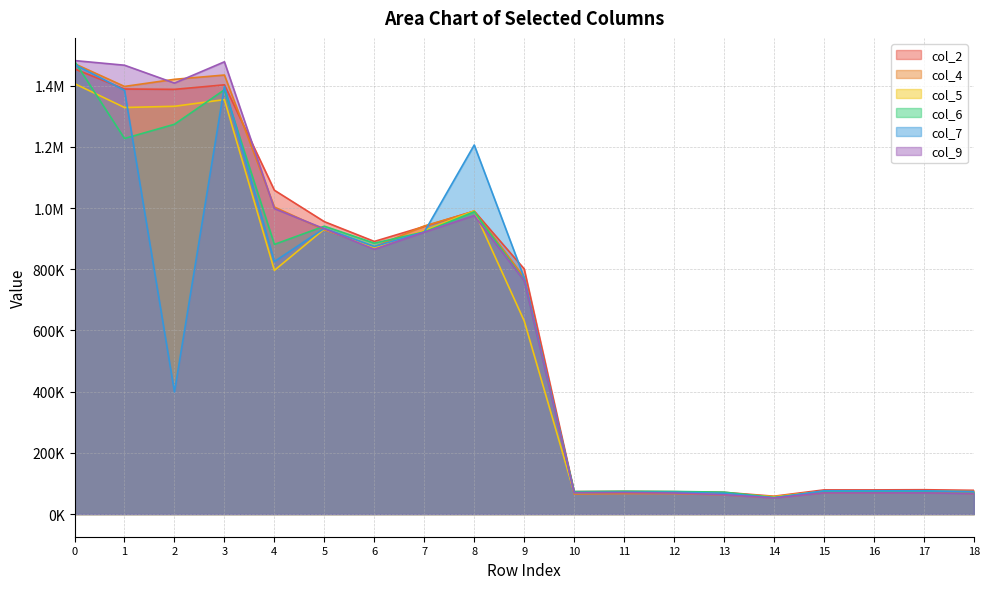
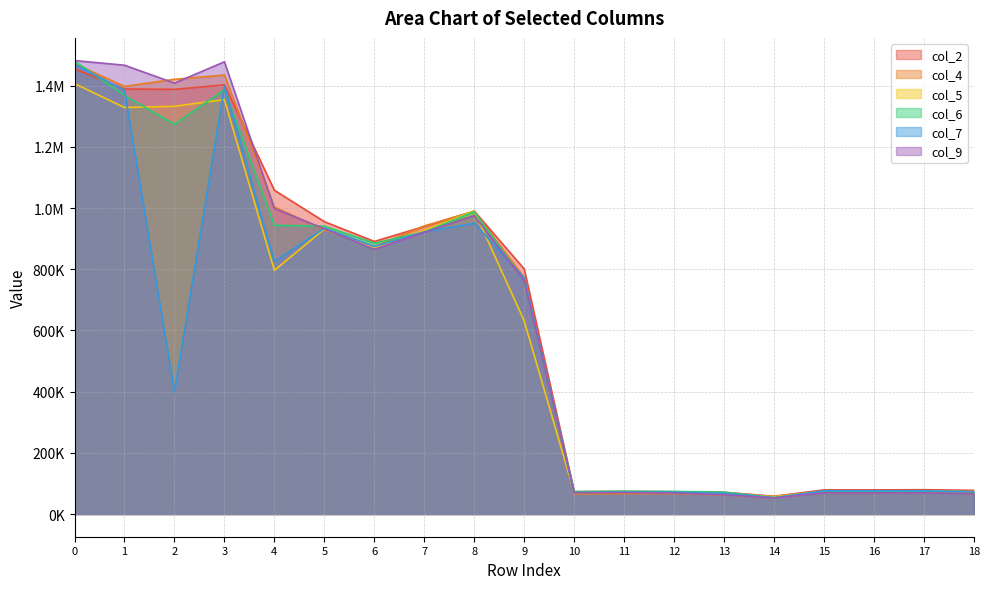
col_6, 1: 1230000 -> 1370000
col_6, 4: 880000 -> 940000
col_7, 8: 1210000 -> 950000
